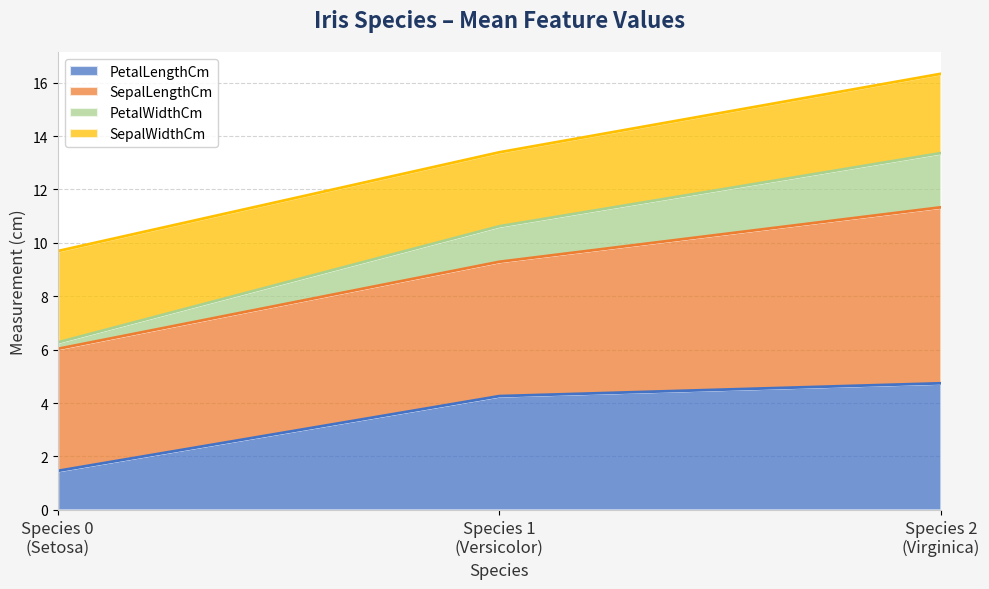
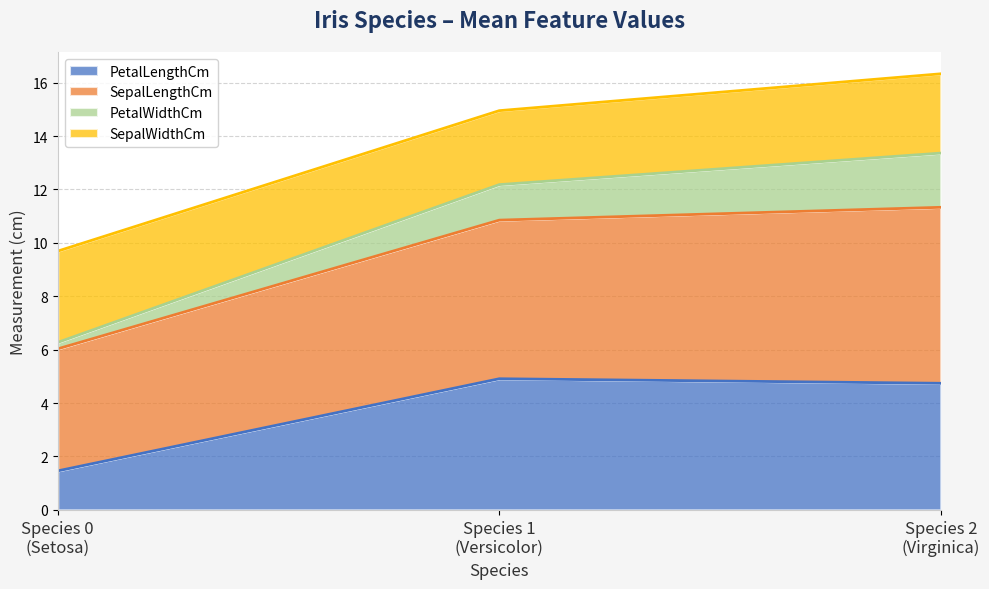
PetalLengthCm, Species 1 (Versicolor): 4.3 -> 4.9
SepalLengthCm, Species 1 (Versicolor): 5.0 -> 5.9
